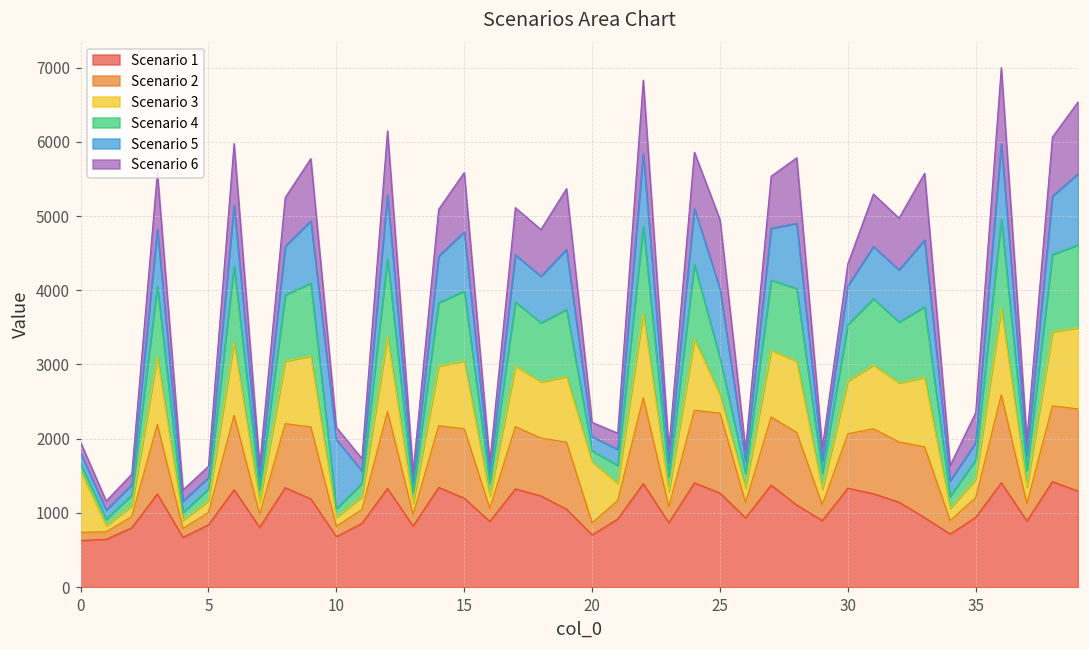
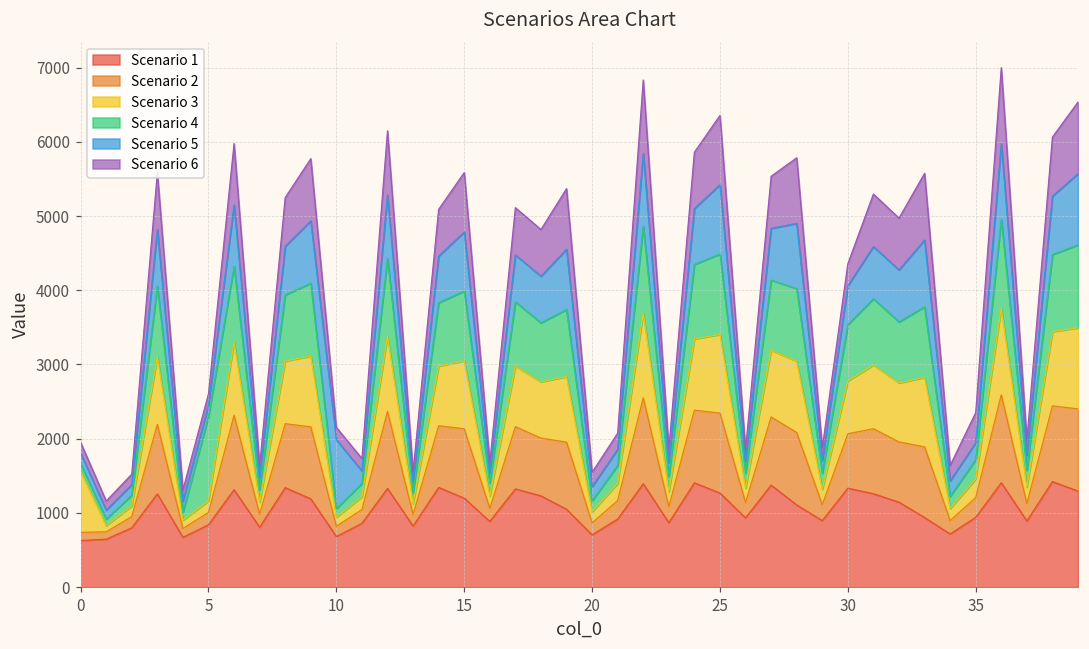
Scenario 4, 5: 200 -> 1100
Scenario 3, 20: 800 -> 100
Scenario 3, 25: 200 -> 1100
Scenario 4, 25: 500 -> 1100
